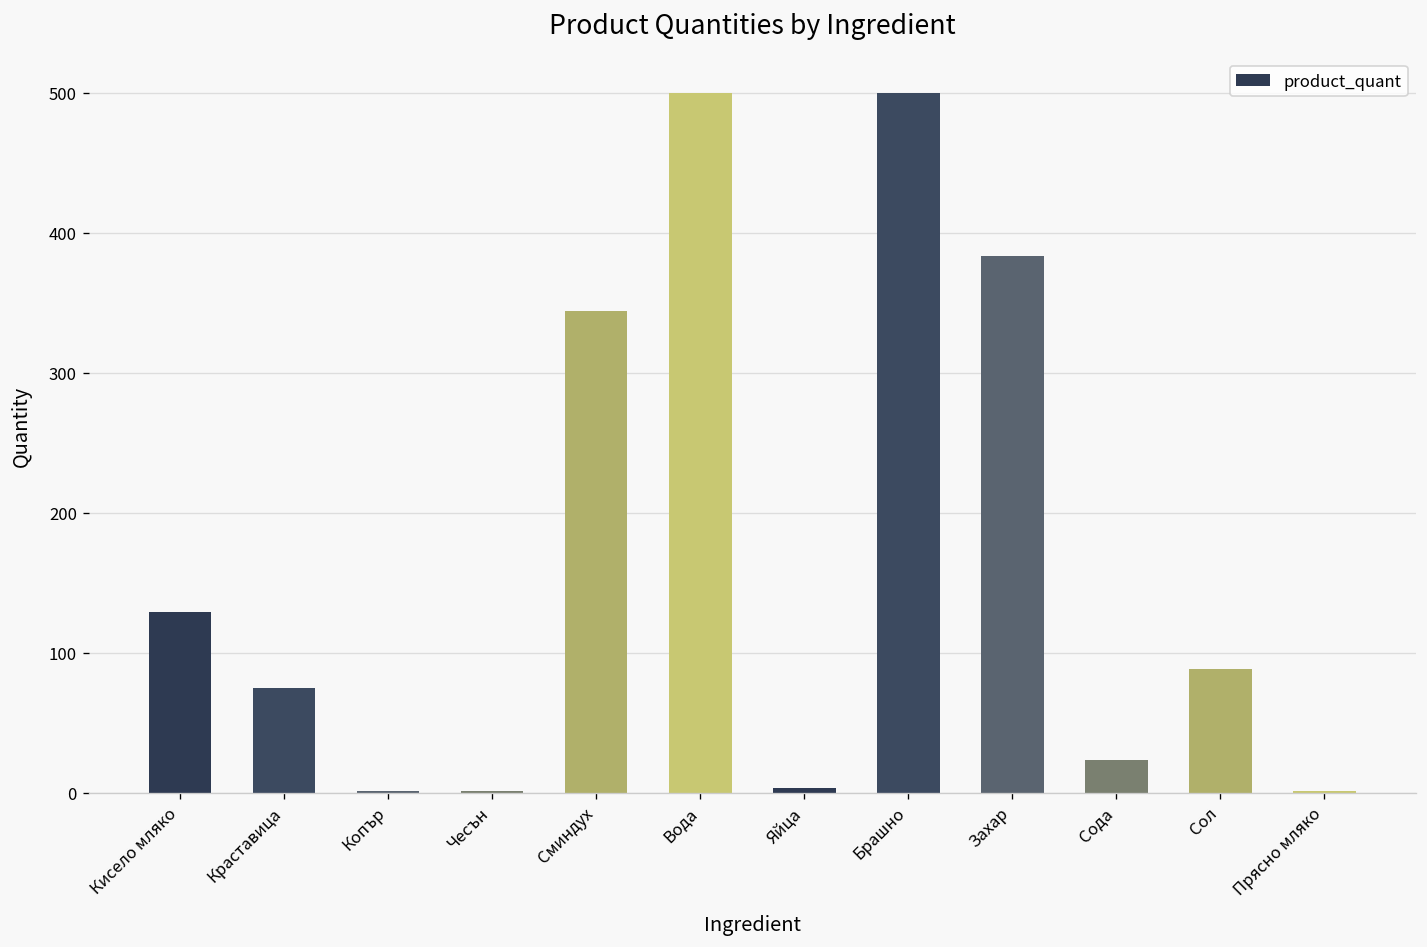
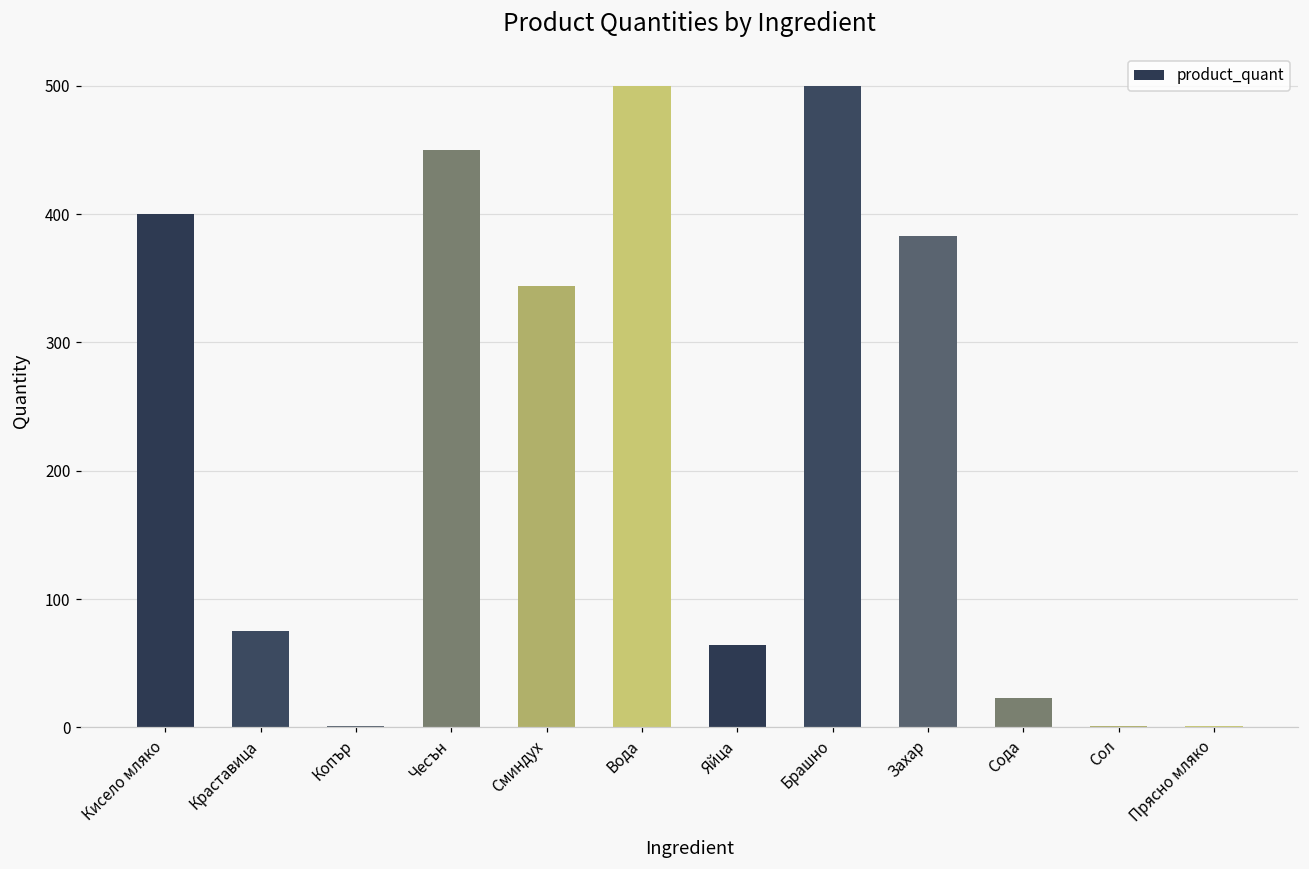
Кисело мляко: 129 -> 400
Чесън: 1 -> 450
Яйца: 3 -> 64
Сол: 88 -> 1
